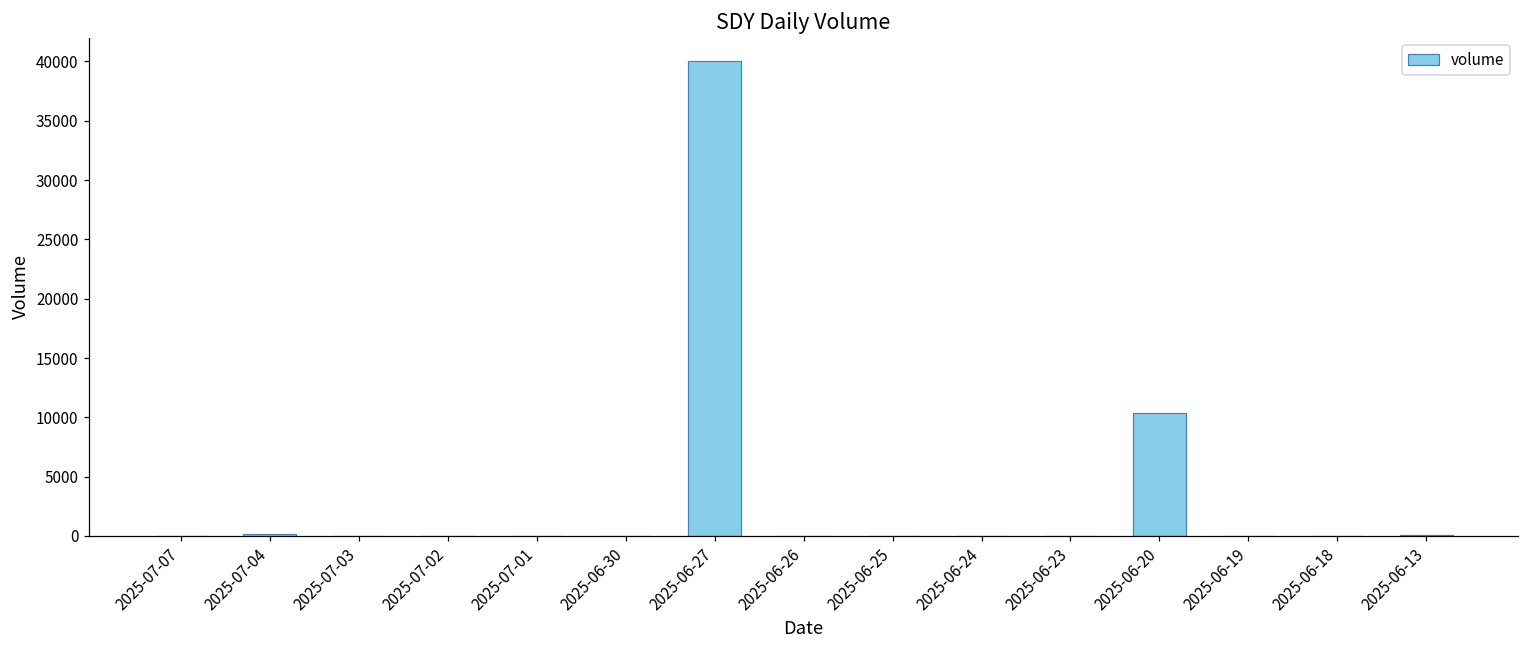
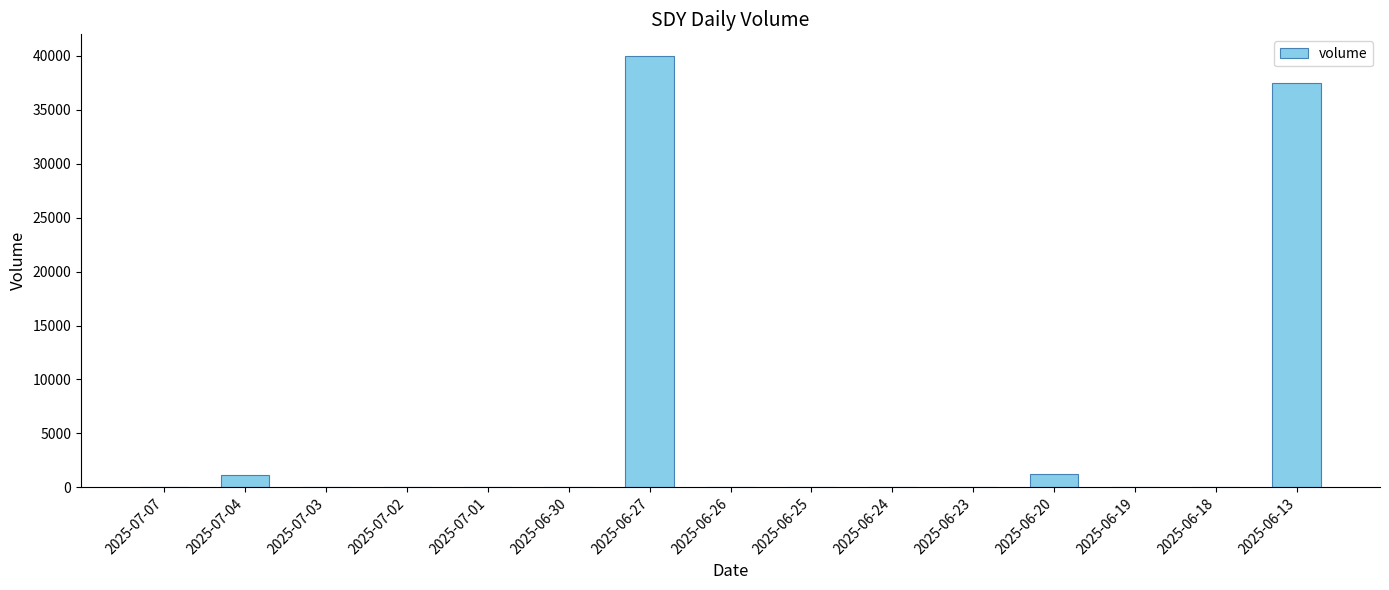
2025-07-04: 200 -> 1200
2025-06-20: 10400 -> 1200
2025-06-13: 100 -> 37500
